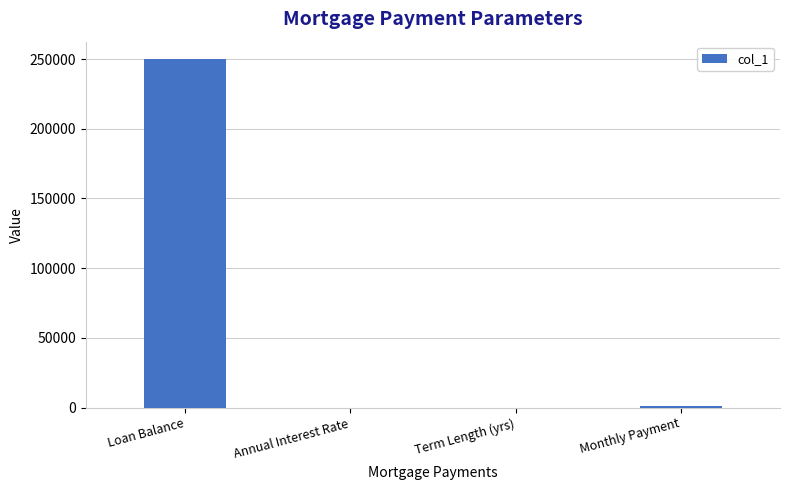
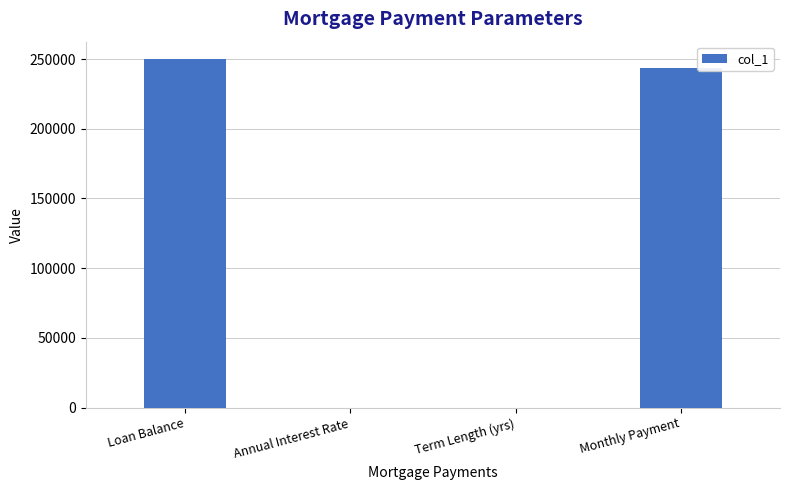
Monthly Payment: 1000 -> 244000
